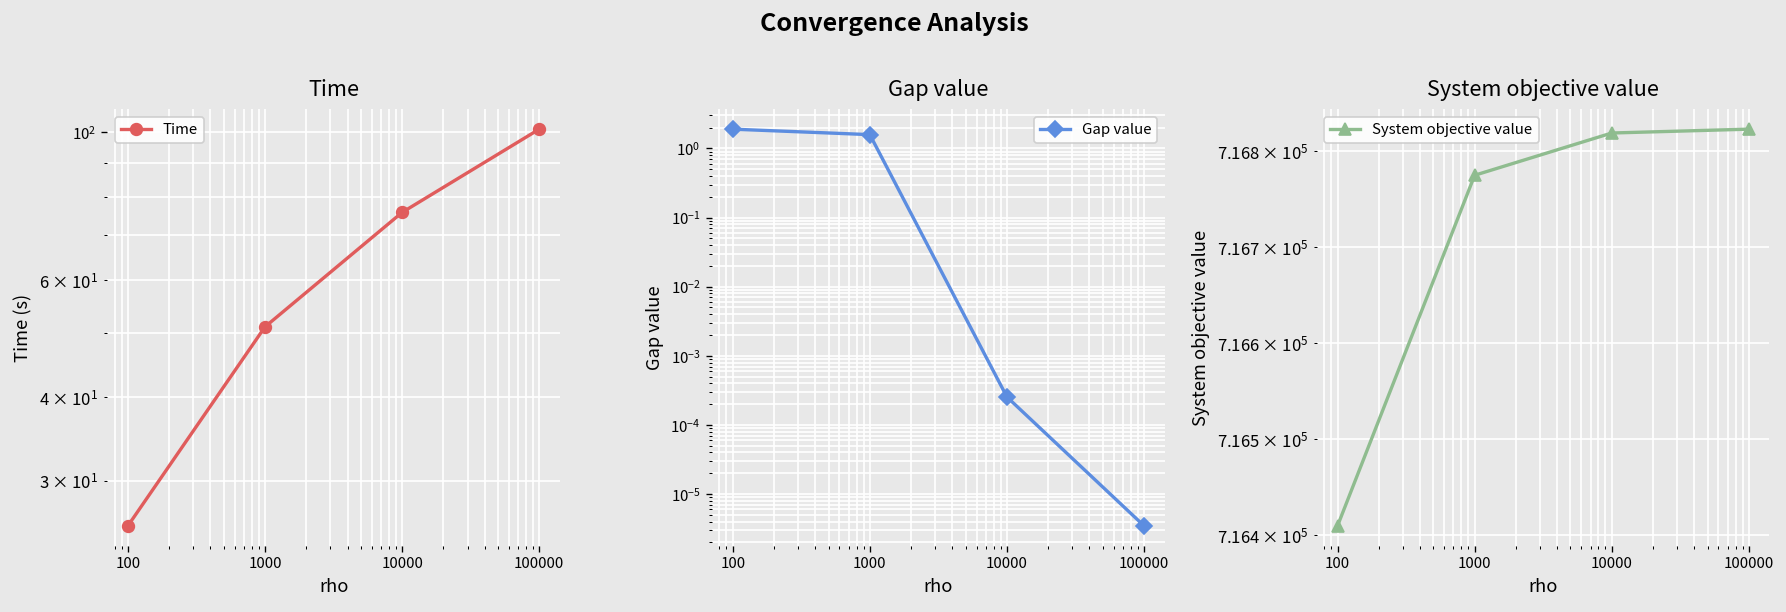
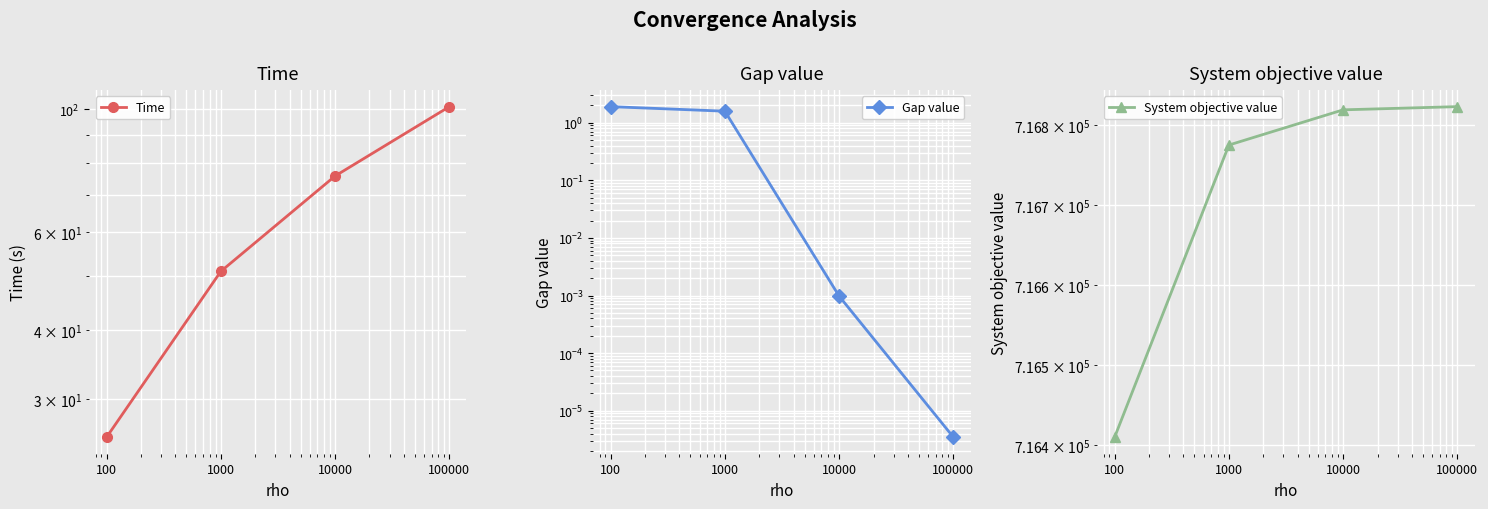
Gap value, 10000: 0.0003 -> 0.0010
